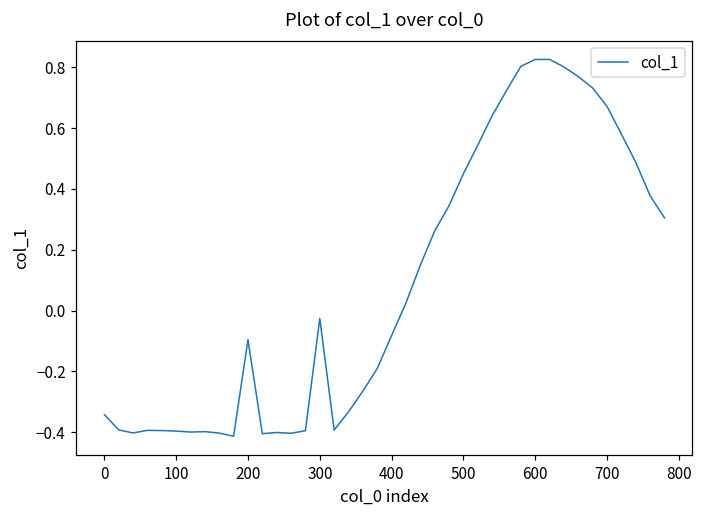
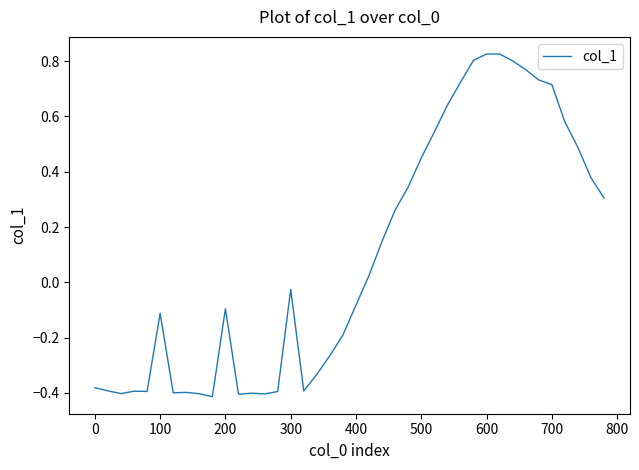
0: -0.34 -> -0.38
100: -0.40 -> -0.11
700: 0.67 -> 0.72
